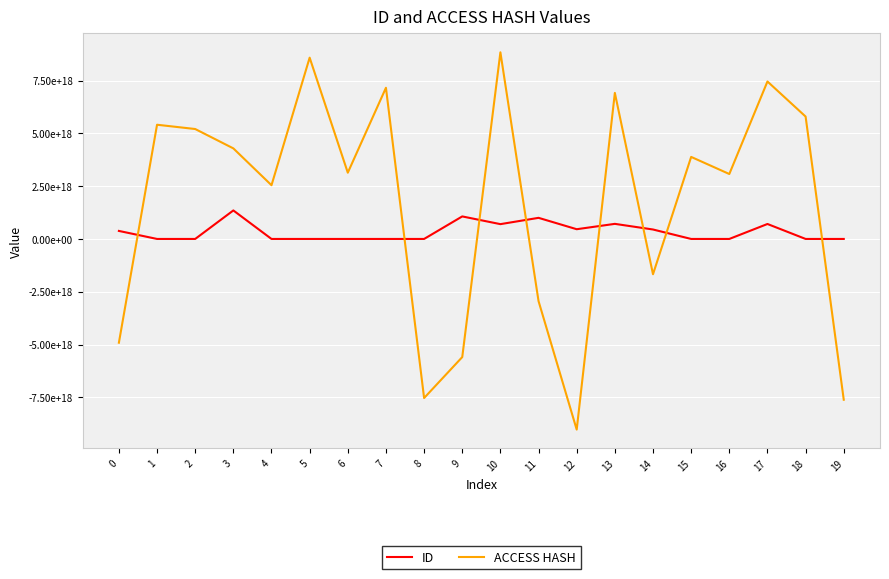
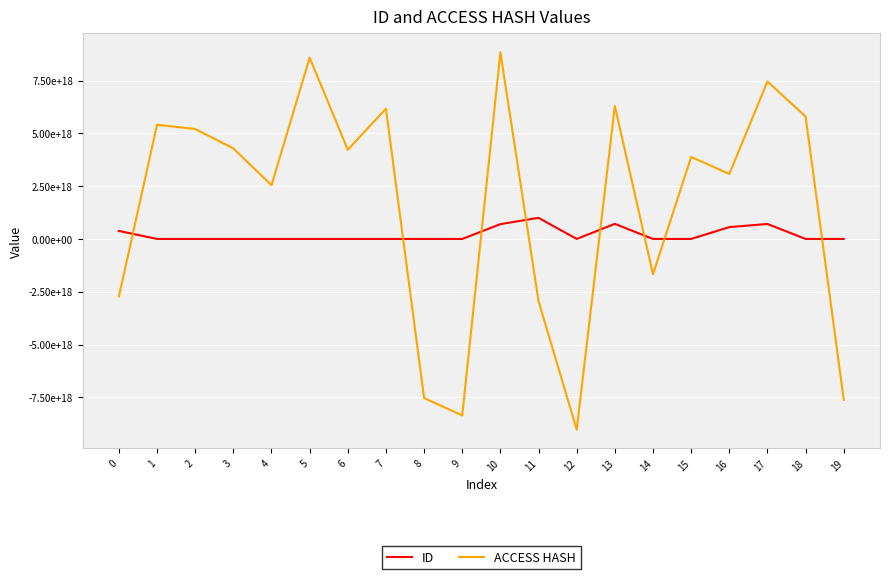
ACCESS HASH, 0: -4900000000000000000 -> -2700000000000000000
ID, 3: 1400000000000000000 -> 0
ACCESS HASH, 6: 3100000000000000000 -> 4200000000000000000
ACCESS HASH, 7: 7200000000000000000 -> 6200000000000000000
ID, 9: 1100000000000000000 -> 0
ACCESS HASH, 9: -5600000000000000000 -> -8400000000000000000
ID, 12: 500000000000000000 -> 0
ACCESS HASH, 13: 6900000000000000000 -> 6300000000000000000
ID, 14: 400000000000000000 -> 0
ID, 16: 0 -> 600000000000000000
